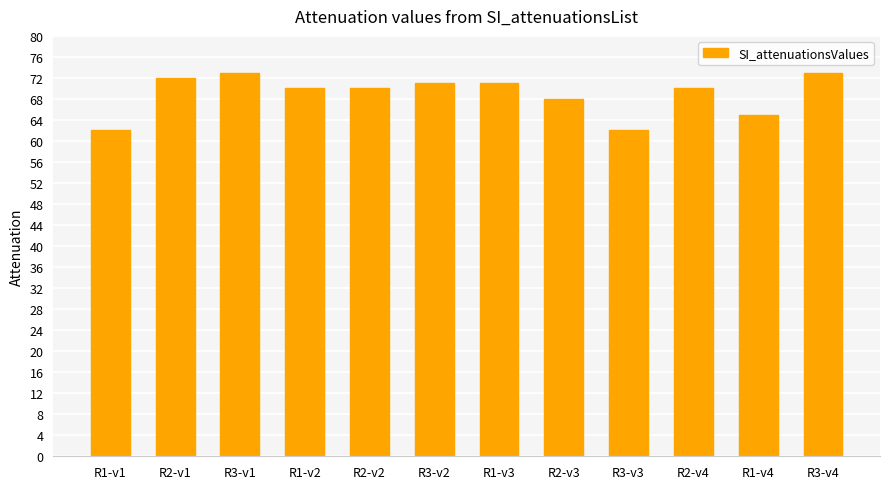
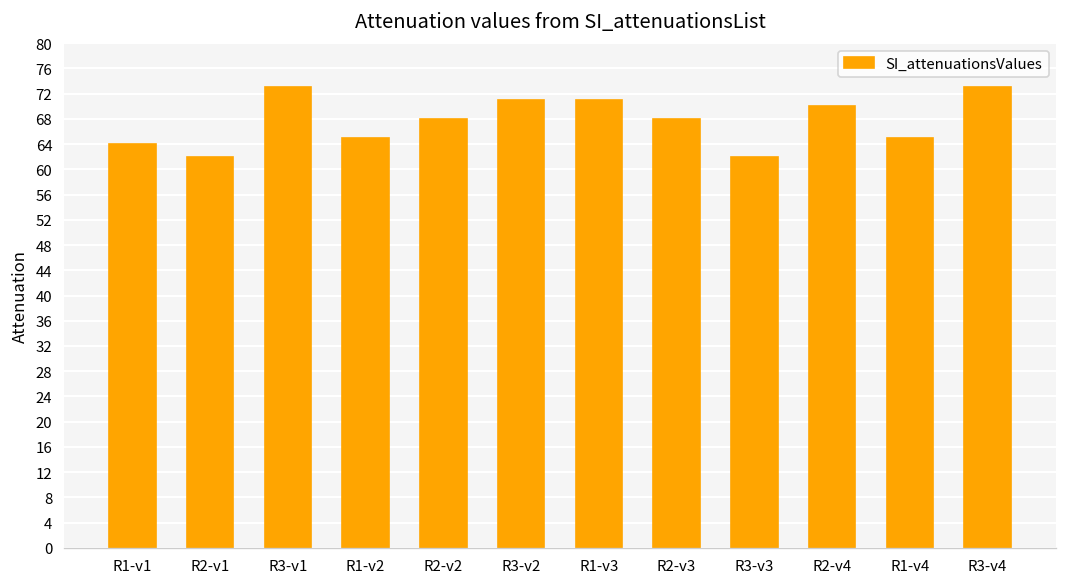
R1-v1: 62 -> 64
R2-v1: 72 -> 62
R1-v2: 70 -> 65
R2-v2: 70 -> 68
